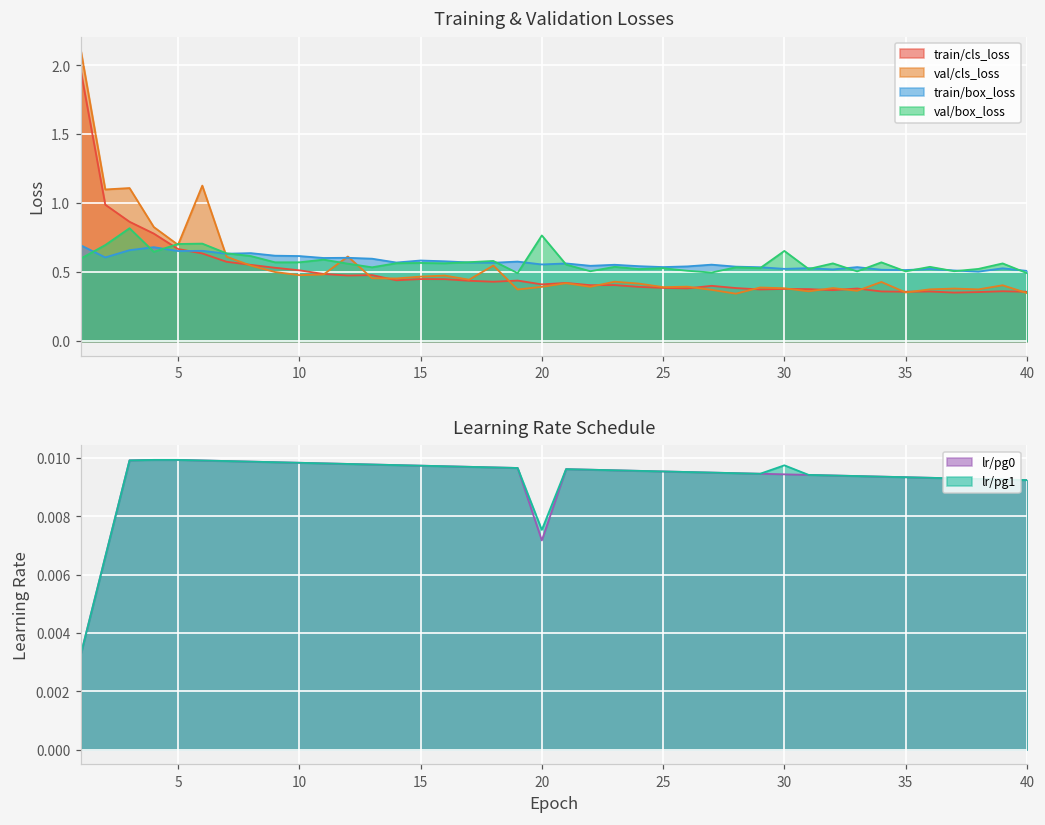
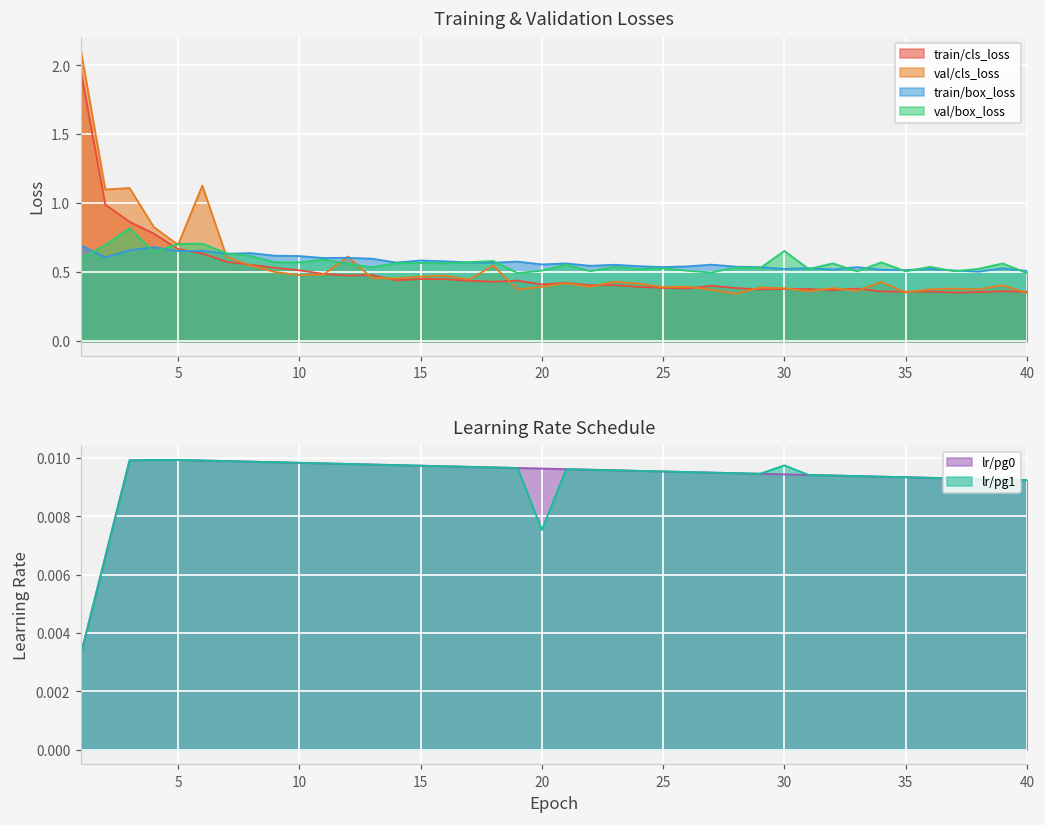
Training & Validation Losses, val/box_loss, 20: 0.77 -> 0.51
Learning Rate Schedule, lr/pg0, 20: 0.0072 -> 0.0096
